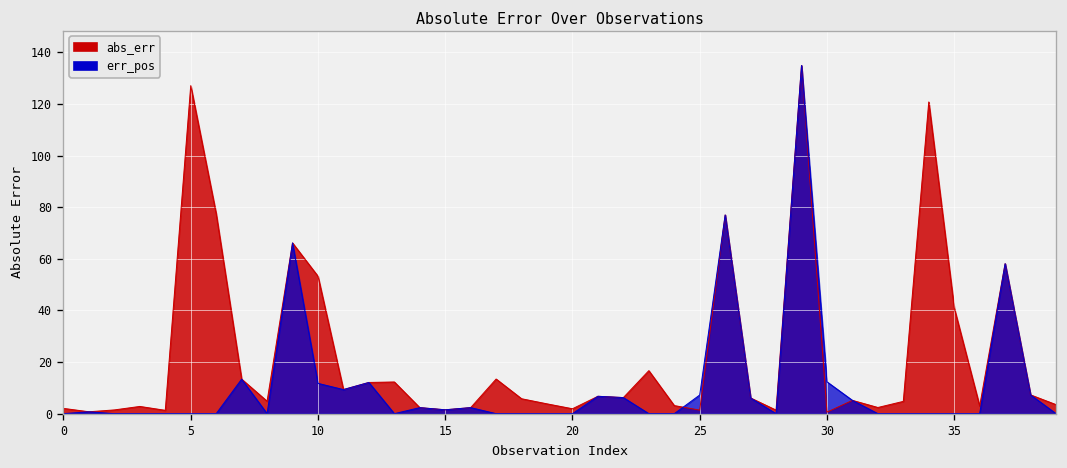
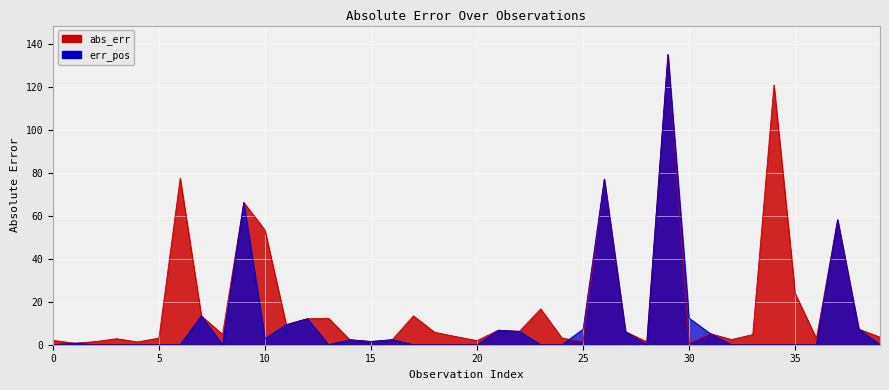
abs_err, 5: 127 -> 3
err_pos, 10: 12 -> 3
abs_err, 35: 41 -> 24
